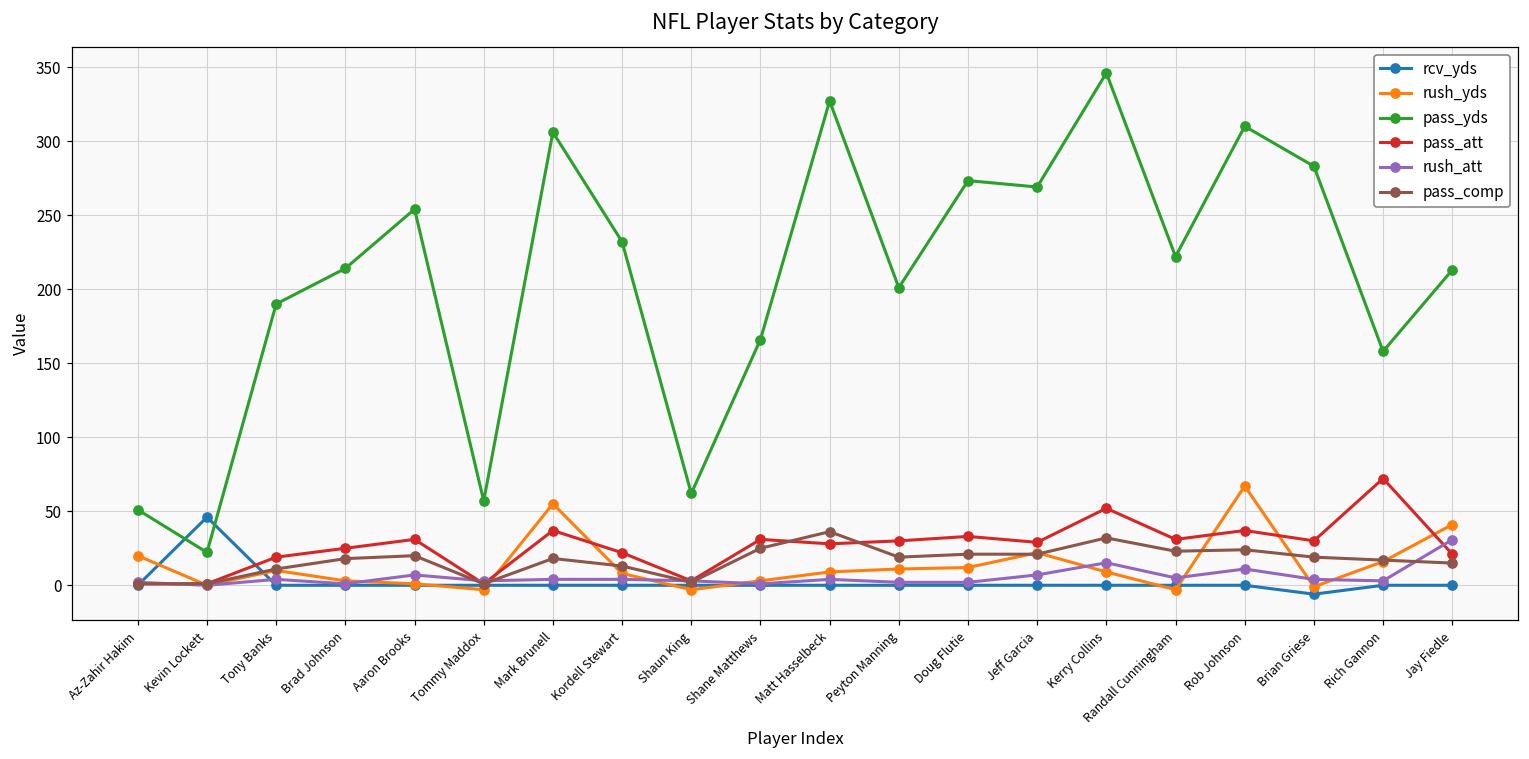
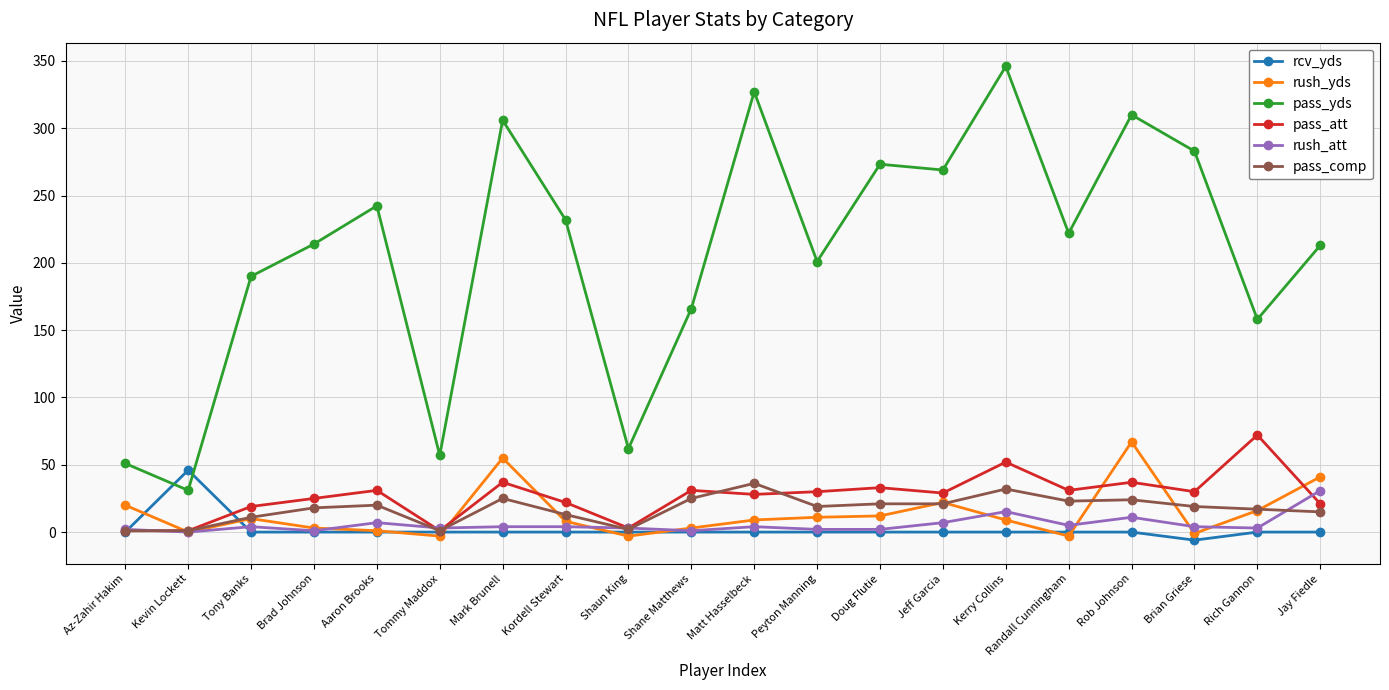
pass_yds, Kevin Lockett: 22 -> 31
pass_yds, Aaron Brooks: 254 -> 242
pass_comp, Mark Brunell: 18 -> 25
